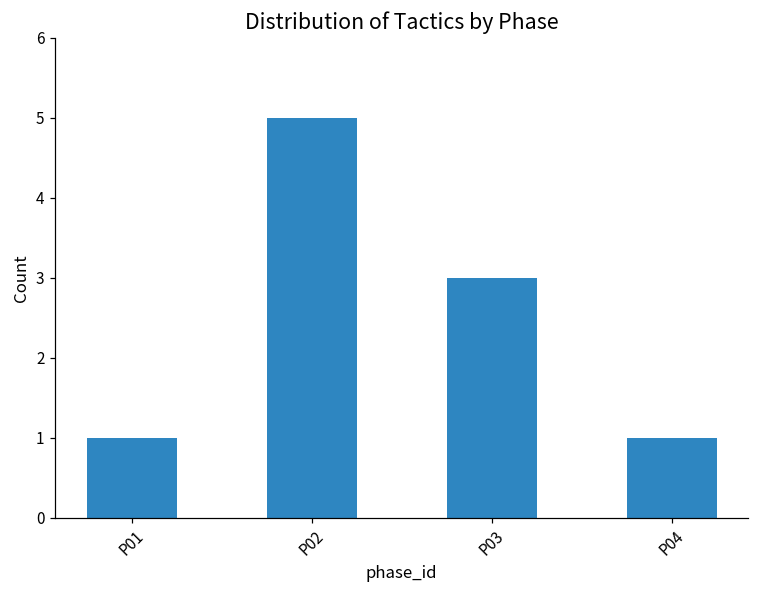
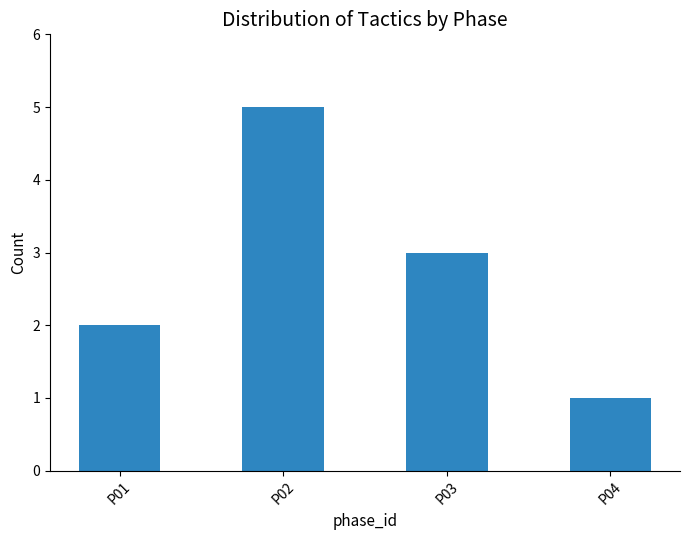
P01: 1 -> 2
